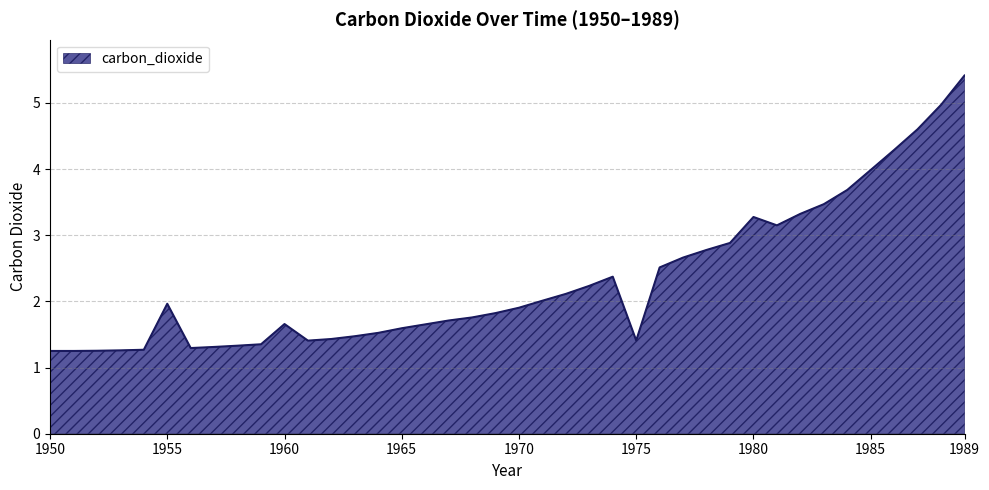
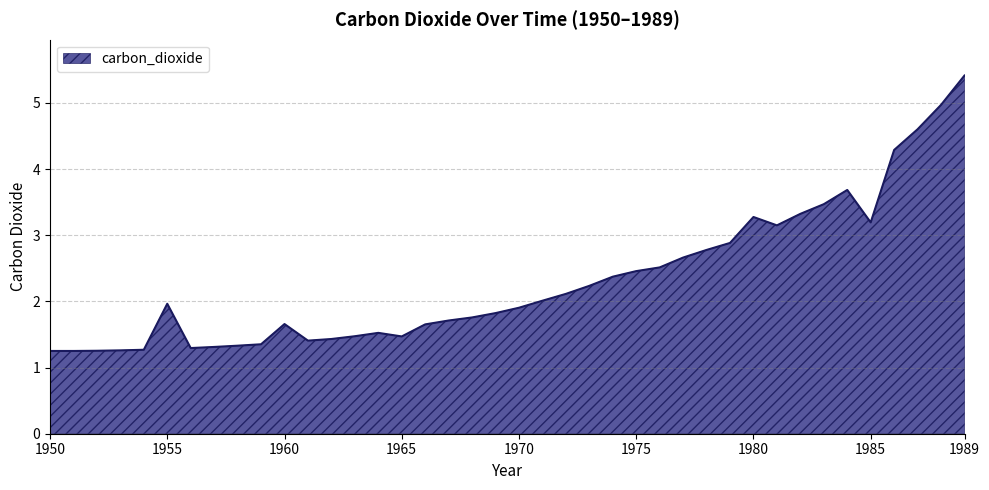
1965: 1.6 -> 1.5
1975: 1.4 -> 2.5
1985: 4.0 -> 3.2
